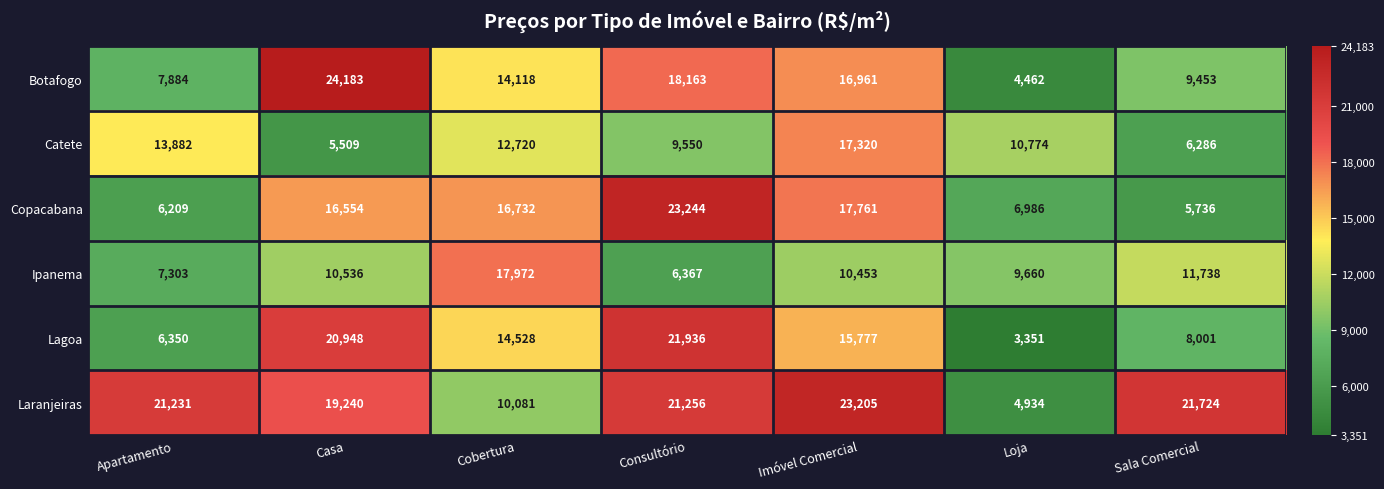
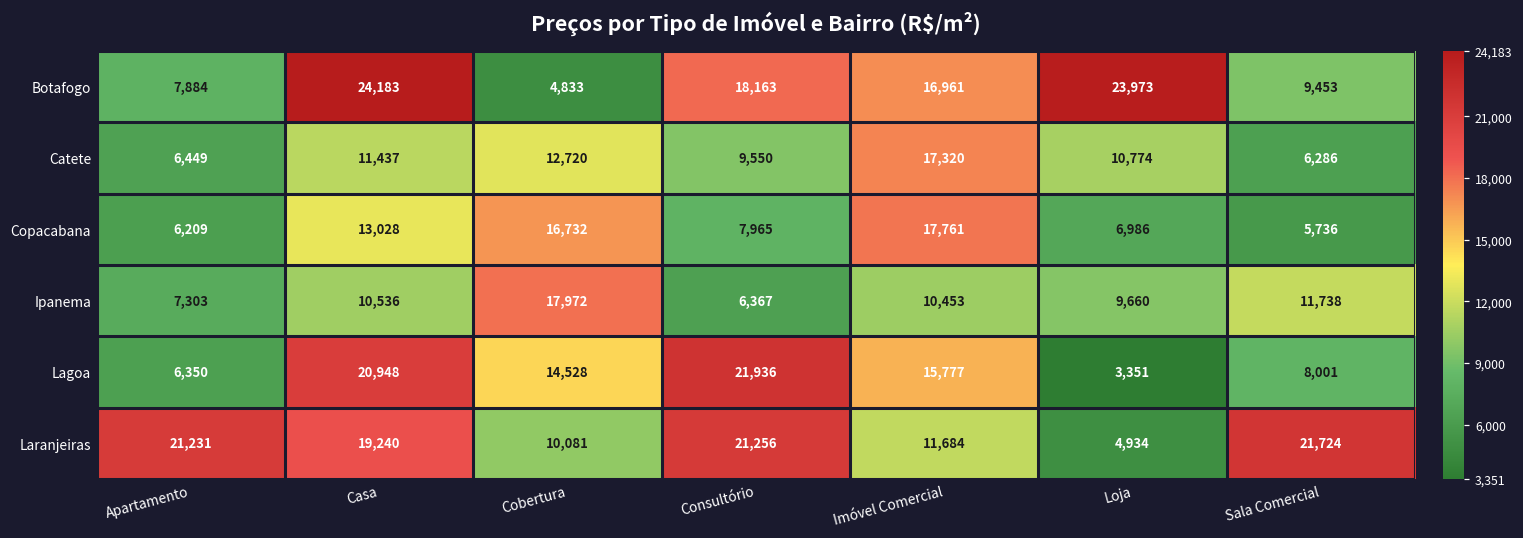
Botafogo, Cobertura: 14,118 -> 4,833
Botafogo, Loja: 4,462 -> 23,973
Catete, Apartamento: 13,882 -> 6,449
Catete, Casa: 5,509 -> 11,437
Copacabana, Casa: 16,554 -> 13,028
Copacabana, Consultório: 23,244 -> 7,965
Laranjeiras, Imóvel Comercial: 23,205 -> 11,684
